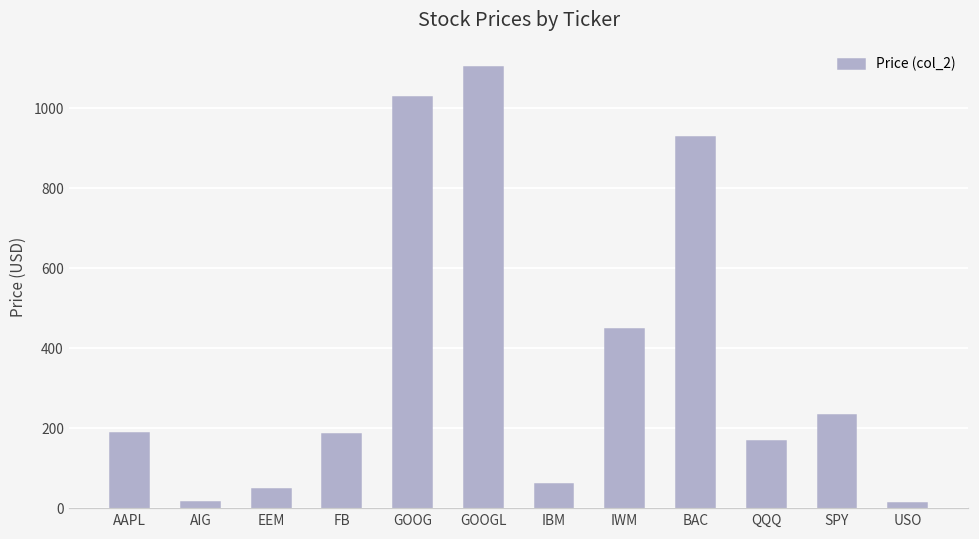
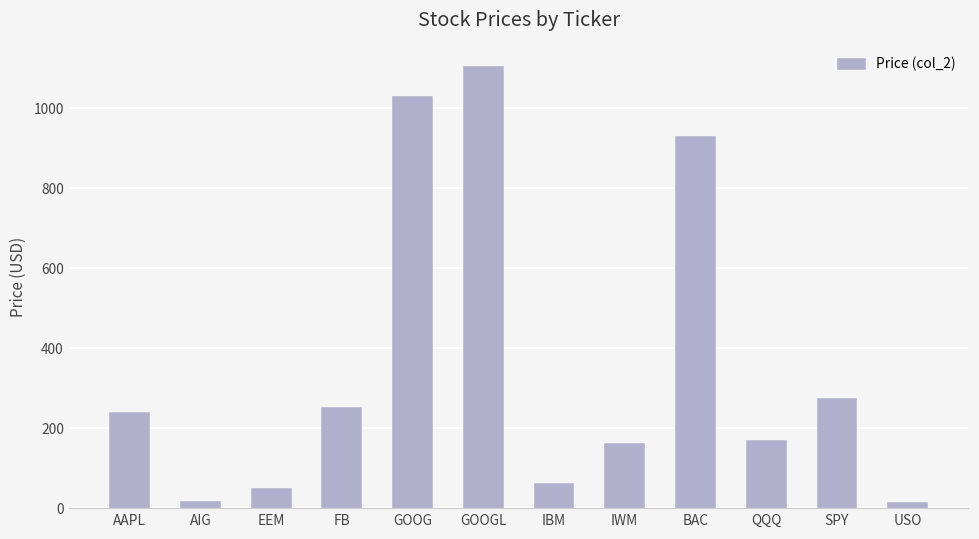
AAPL: 190 -> 240
FB: 190 -> 250
IWM: 450 -> 160
SPY: 230 -> 270
